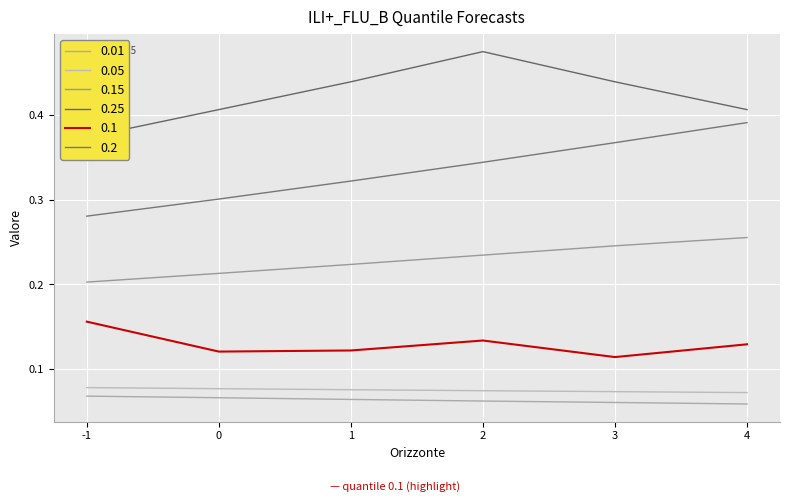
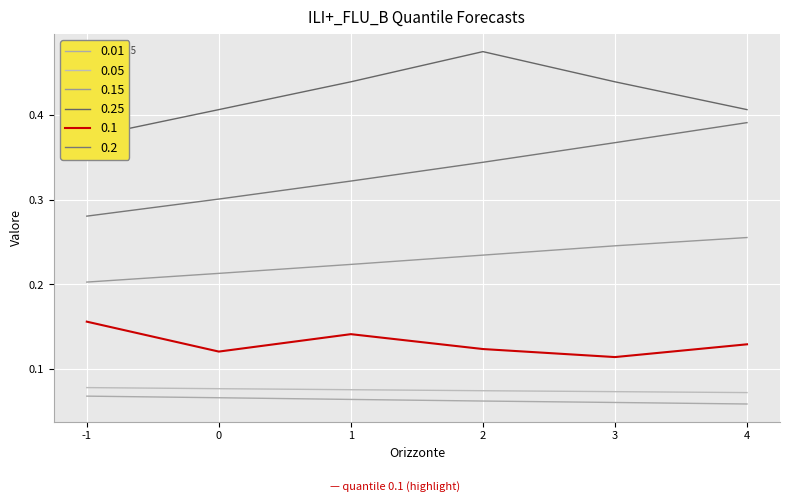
0.1, 1: 0.12 -> 0.14
0.1, 2: 0.13 -> 0.12
